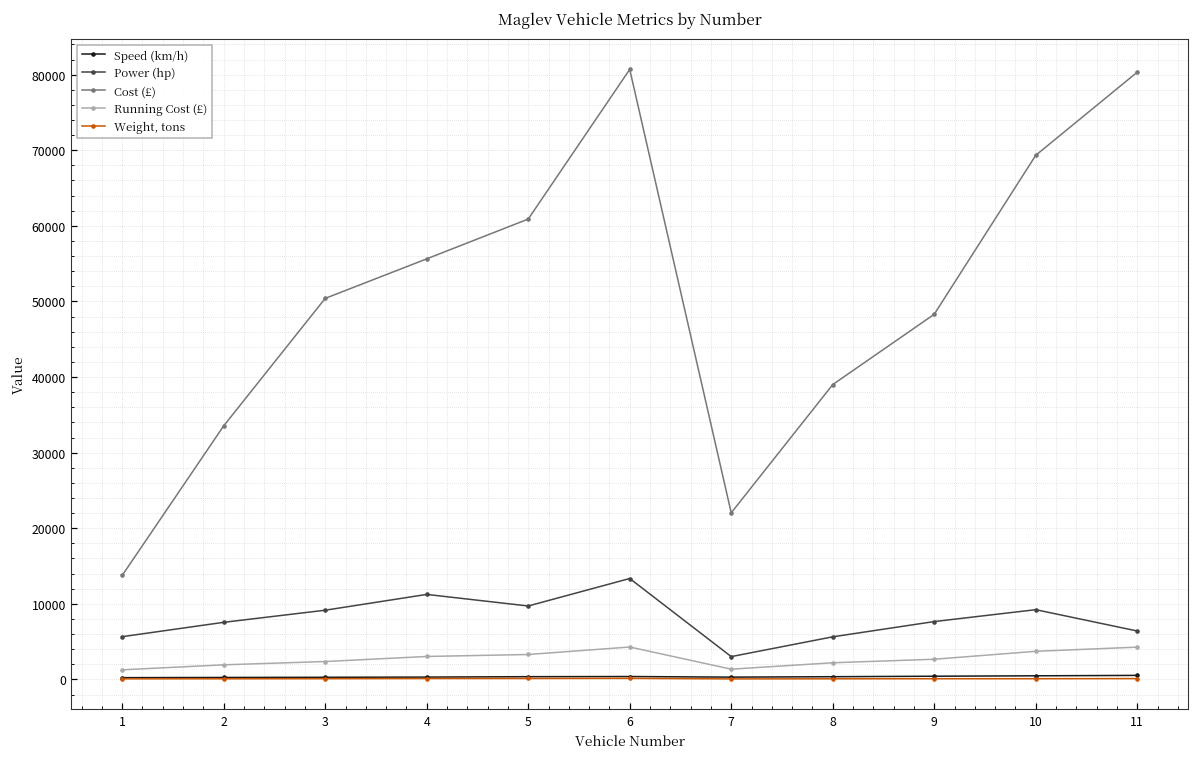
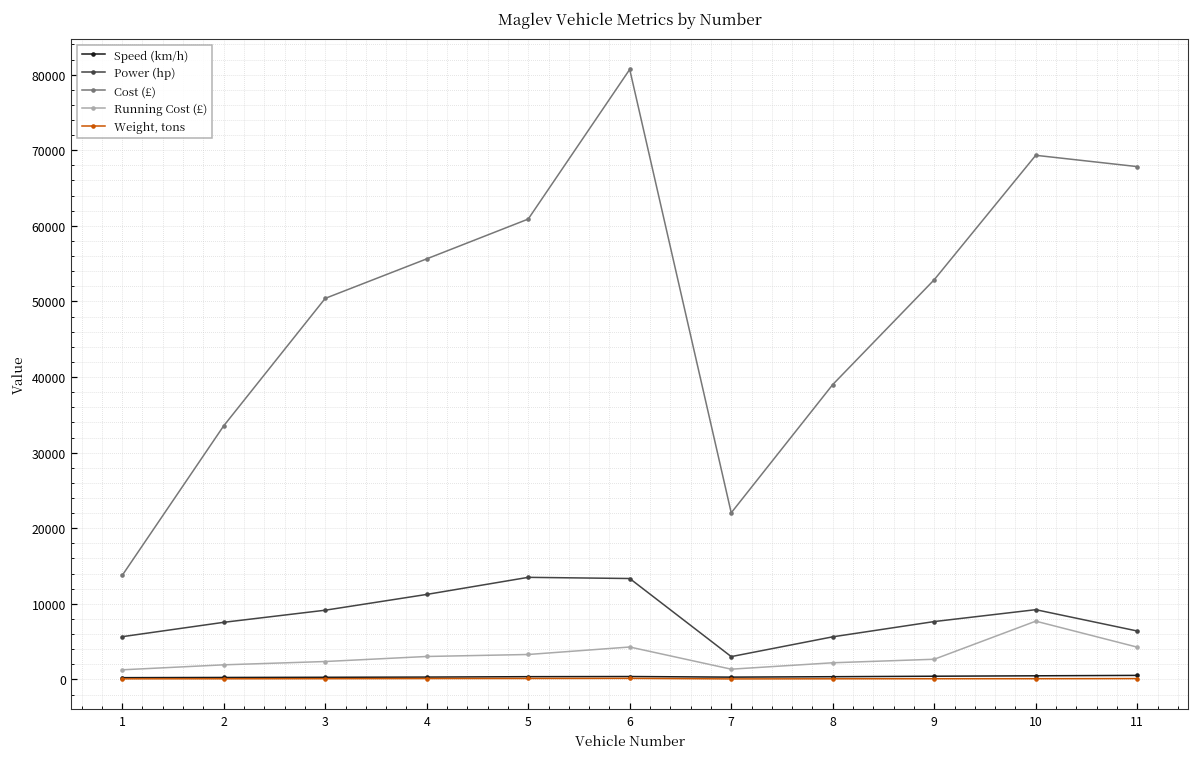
Power (hp), 5: 10000 -> 14000
Cost (£), 9: 48000 -> 53000
Running Cost (£), 10: 4000 -> 8000
Cost (£), 11: 80000 -> 68000
